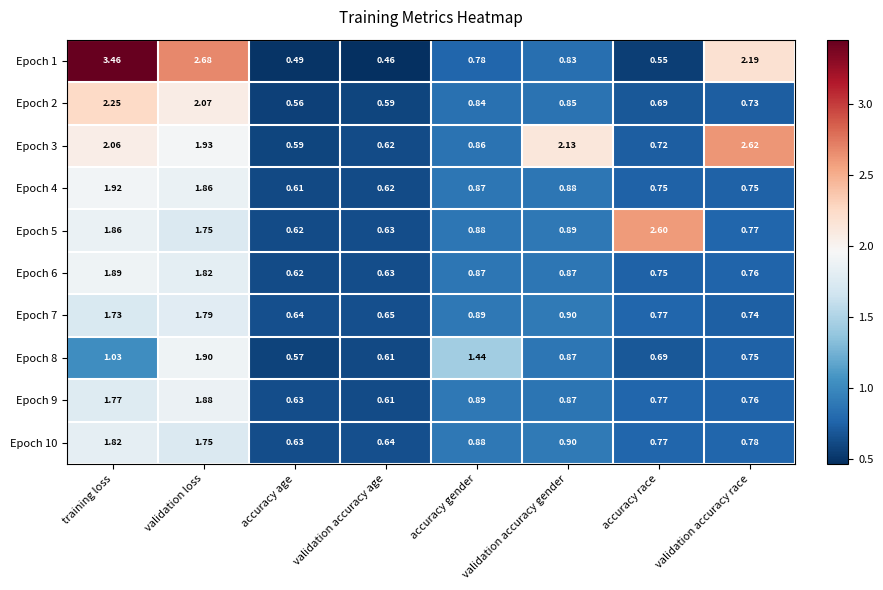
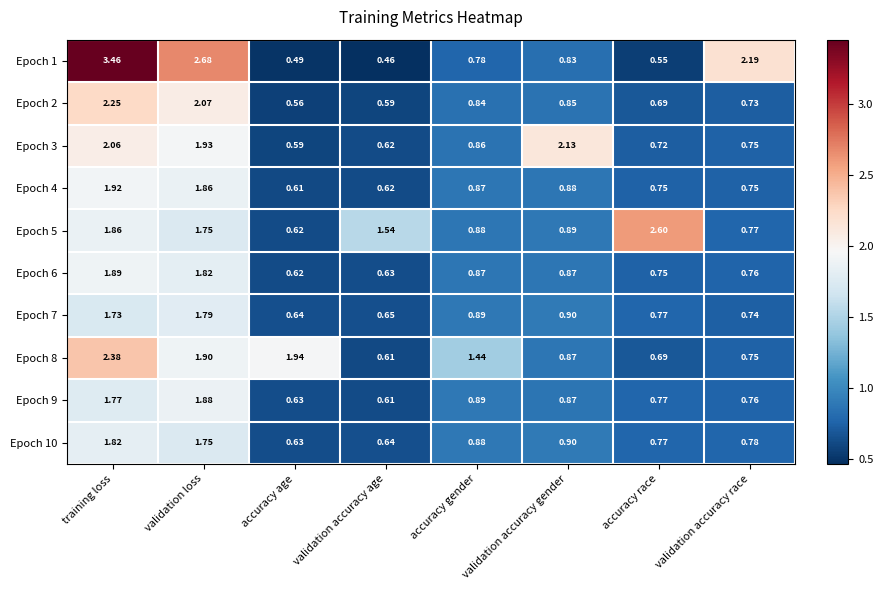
Epoch 3, validation accuracy race: 2.62 -> 0.75
Epoch 5, validation accuracy age: 0.63 -> 1.54
Epoch 8, training loss: 1.03 -> 2.38
Epoch 8, accuracy age: 0.57 -> 1.94
